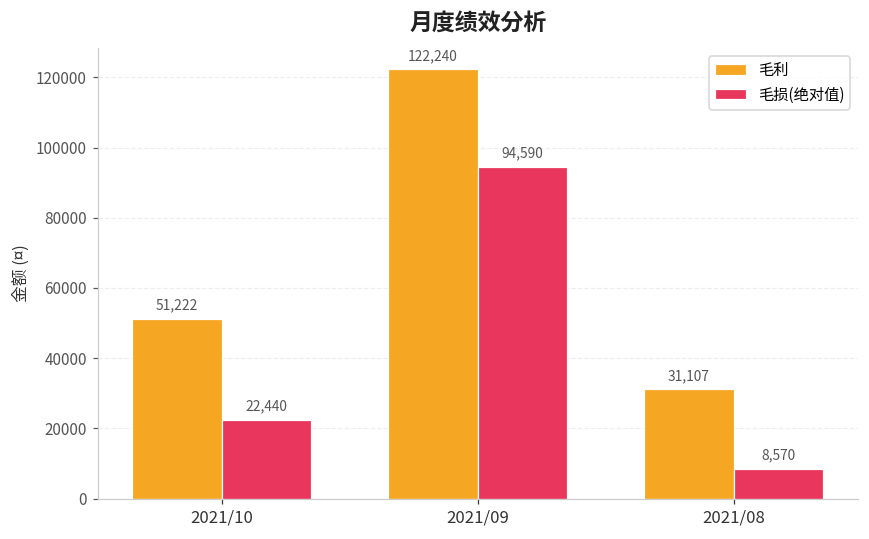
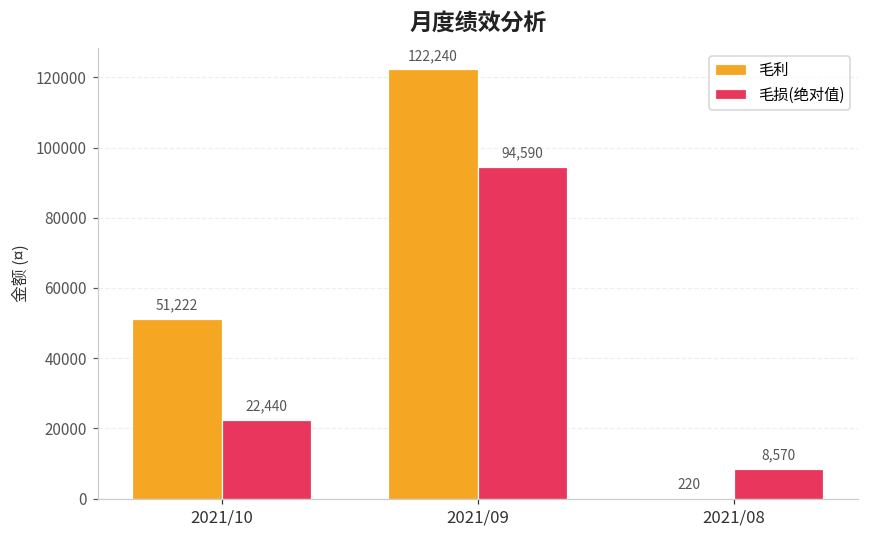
毛利, 2021/08: 31,107 -> 220
